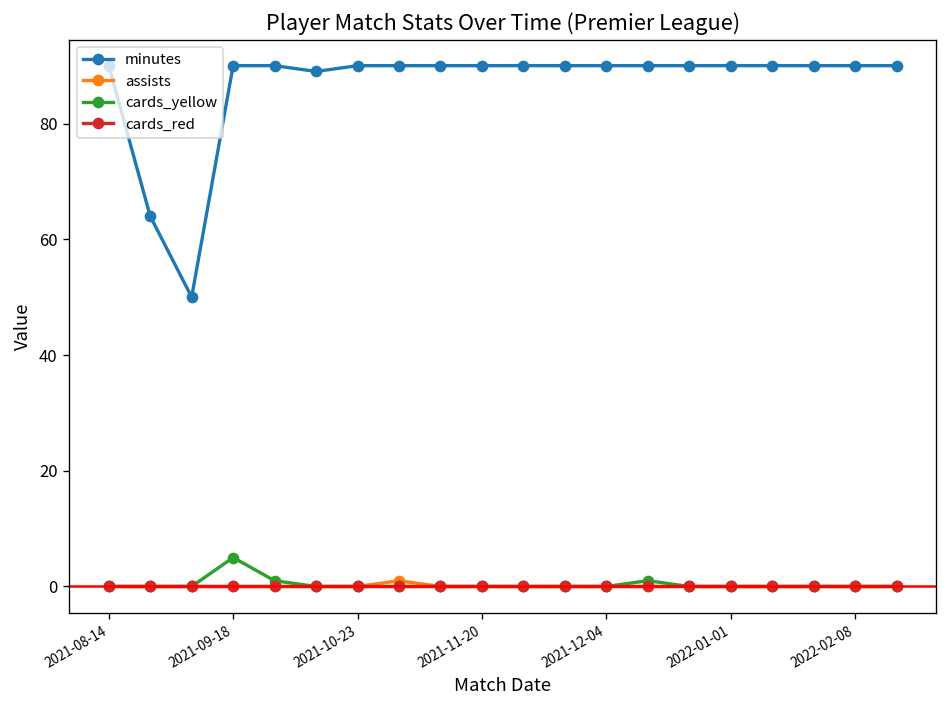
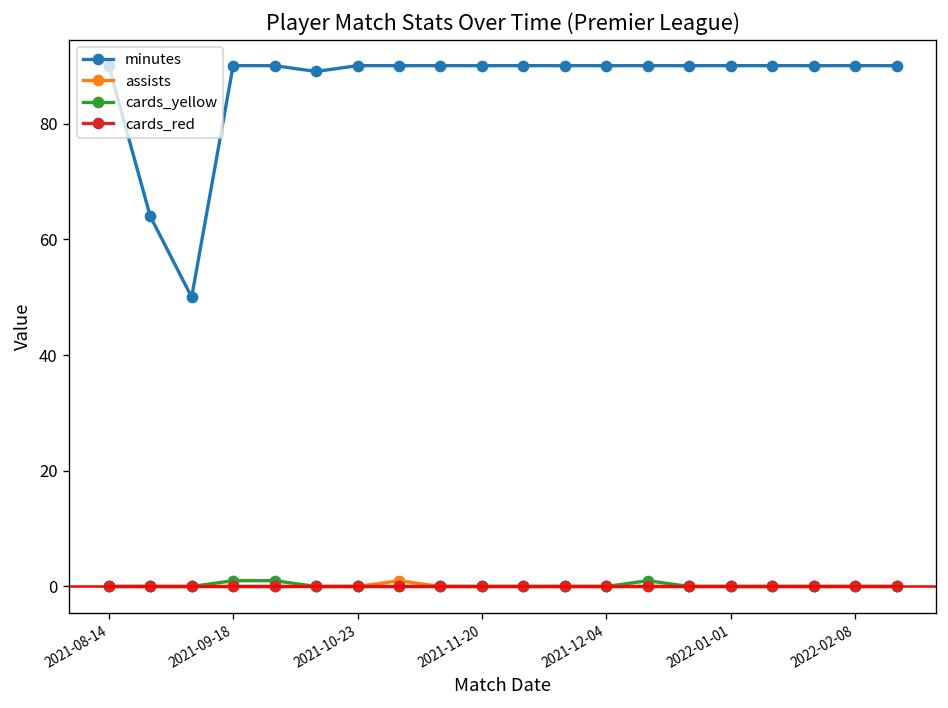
cards_yellow, 2021-09-18: 5 -> 1
